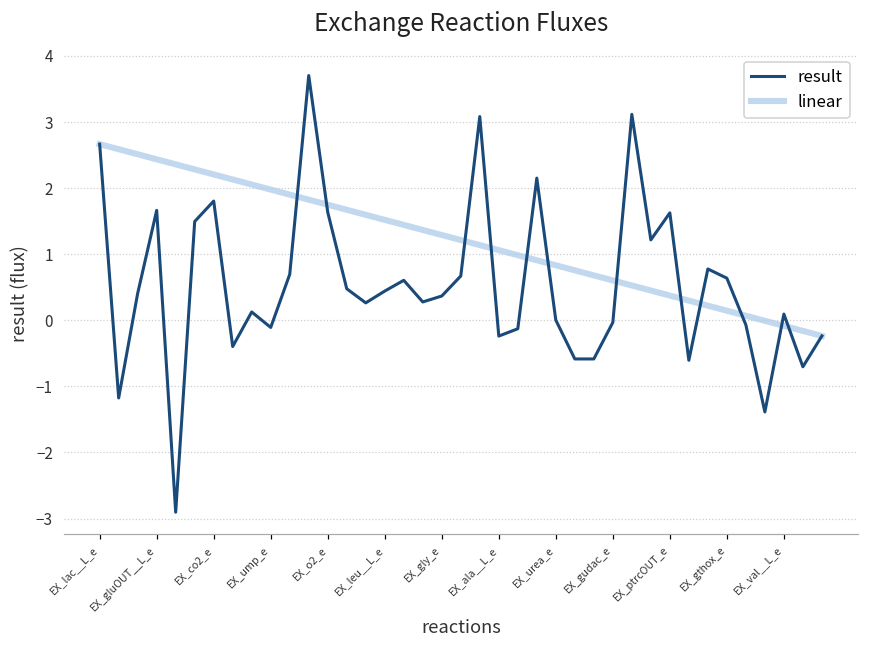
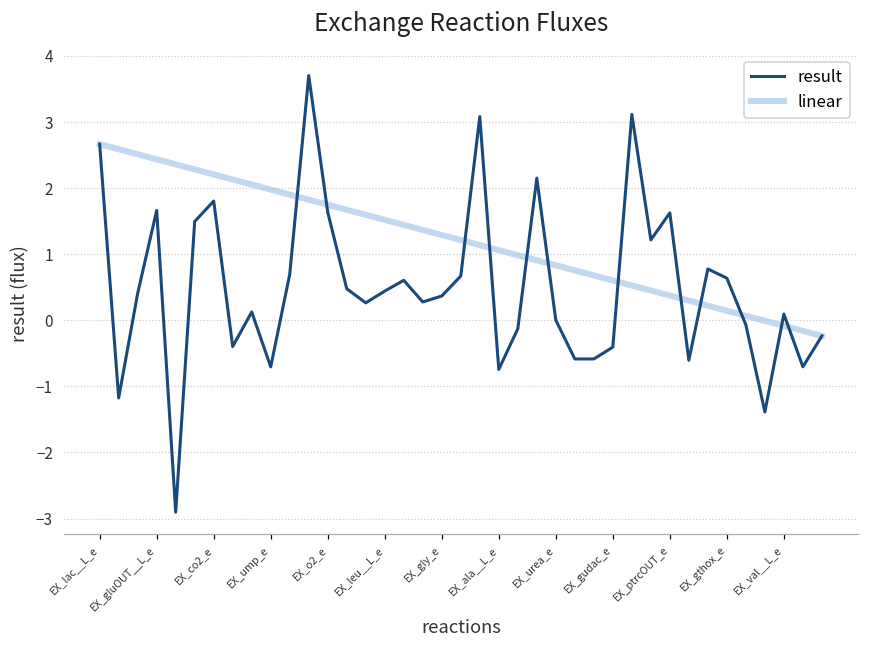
result, EX_ump_e: -0.1 -> -0.7
result, EX_ala__L_e: -0.2 -> -0.7
result, EX_gudac_e: 0.0 -> -0.4
